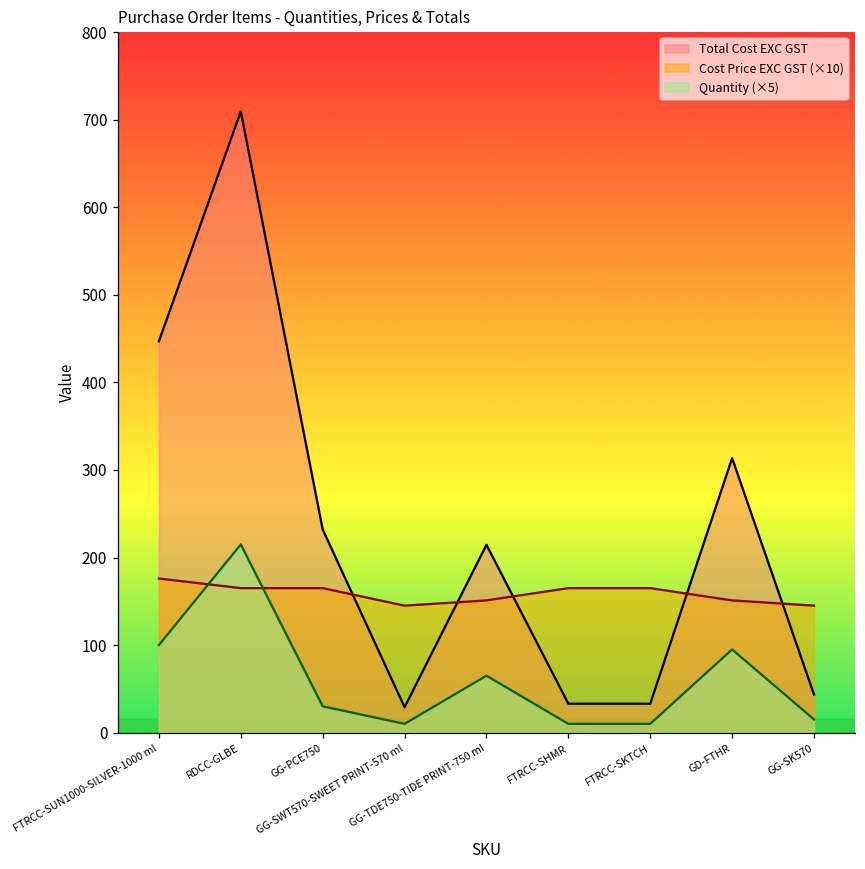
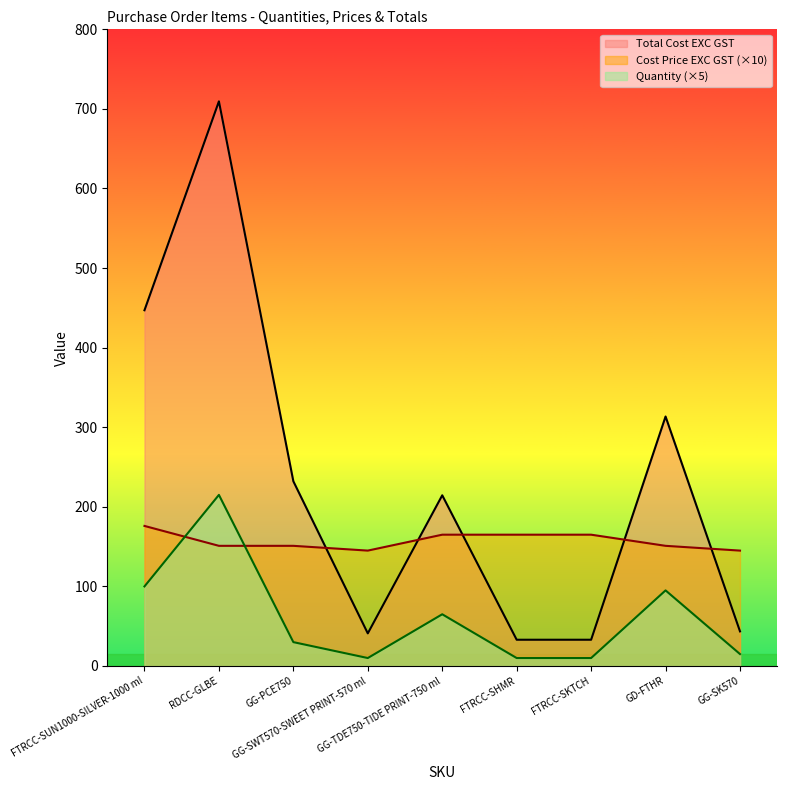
Cost Price EXC GST (×10), RDCC-GLBE: 170 -> 150
Cost Price EXC GST (×10), GG-PCE750: 170 -> 150
Total Cost EXC GST, GG-SWT570-SWEET PRINT-570 ml: 30 -> 40
Cost Price EXC GST (×10), GG-TDE750-TIDE PRINT-750 ml: 150 -> 170
